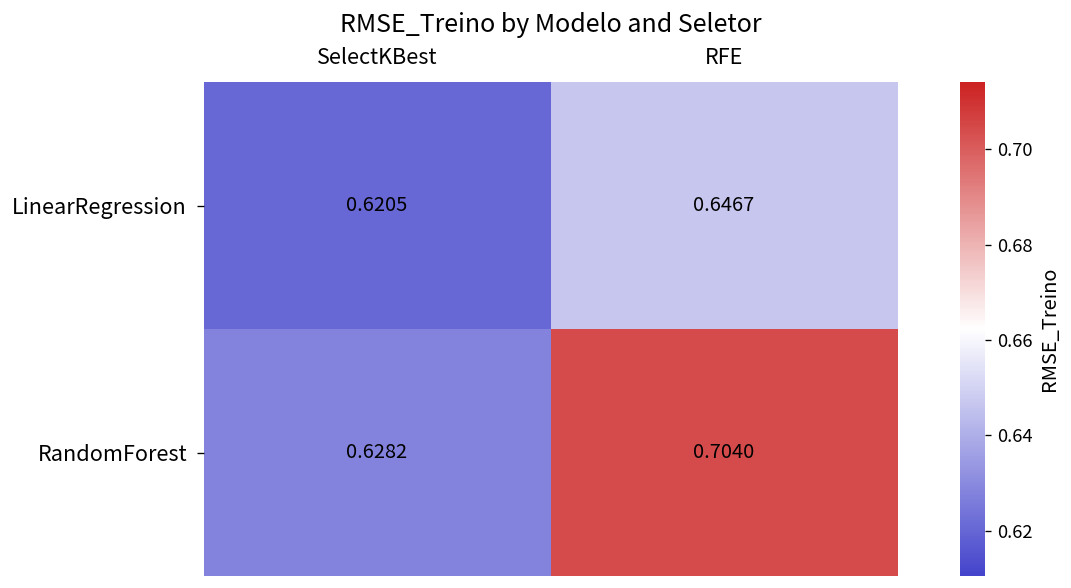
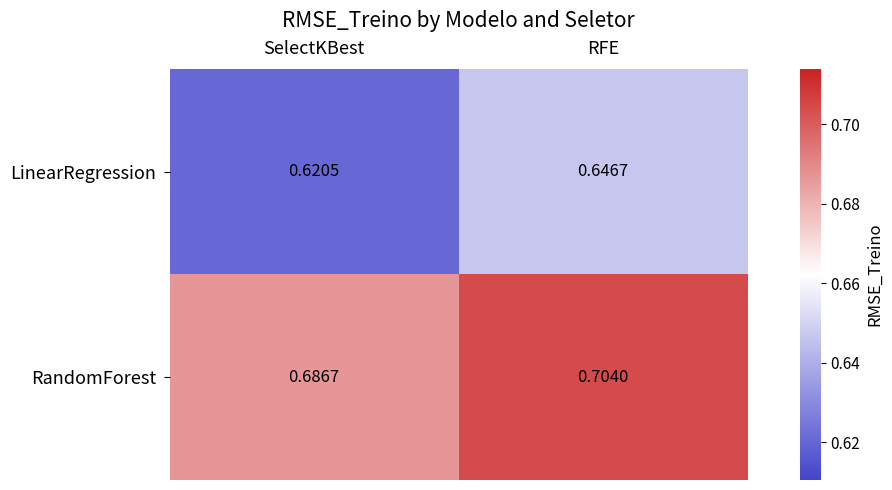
RandomForest, SelectKBest: 0.6282 -> 0.6867
